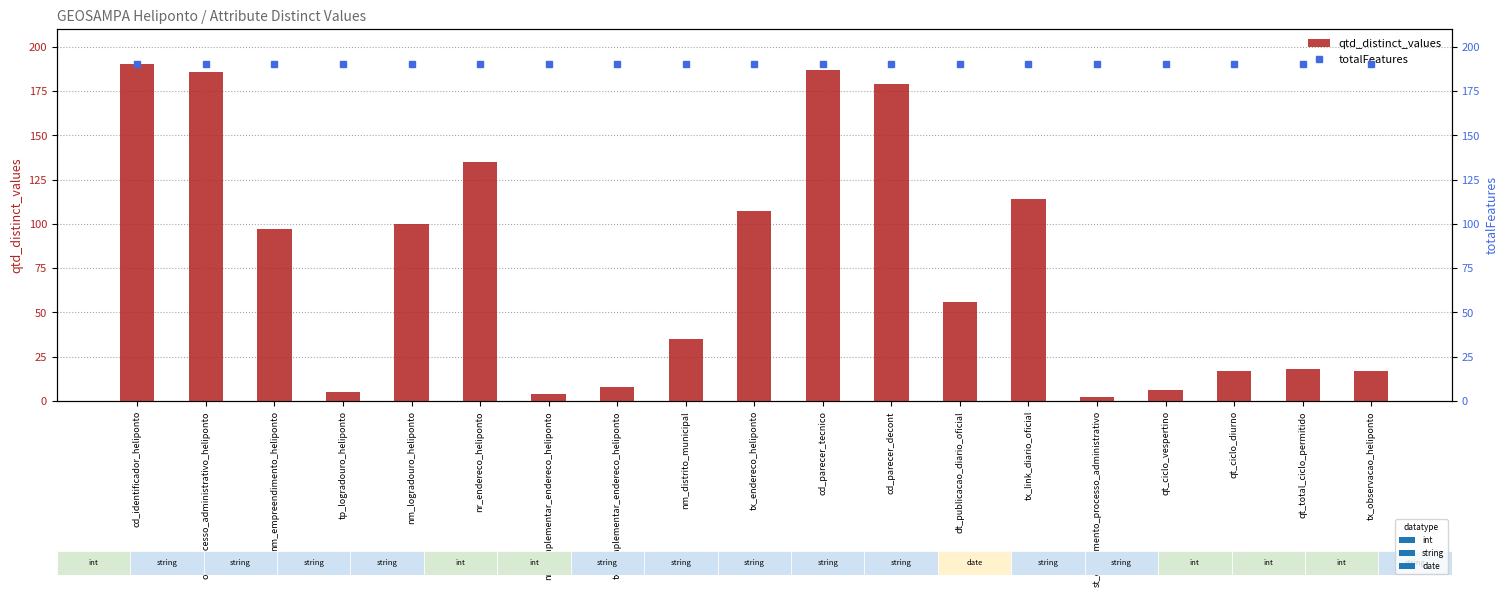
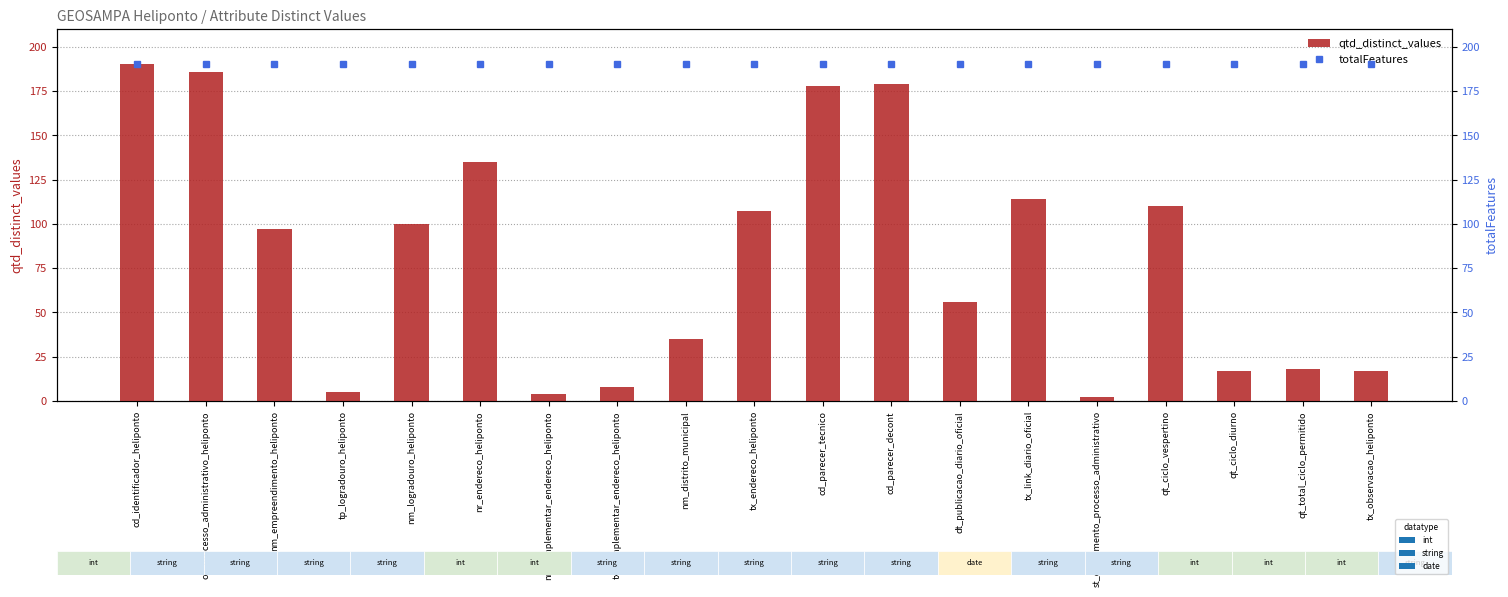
GEOSAMPA Heliponto / Attribute Distinct Values, qtd_distinct_values, cd_parecer_tecnico: 187 -> 178
GEOSAMPA Heliponto / Attribute Distinct Values, qtd_distinct_values, qt_ciclo_vespertino: 6 -> 110
